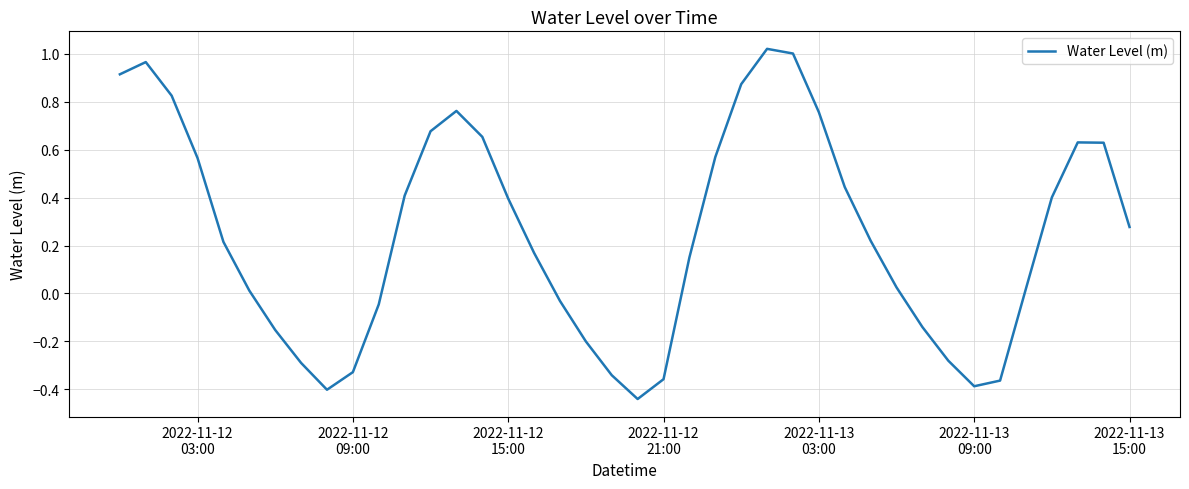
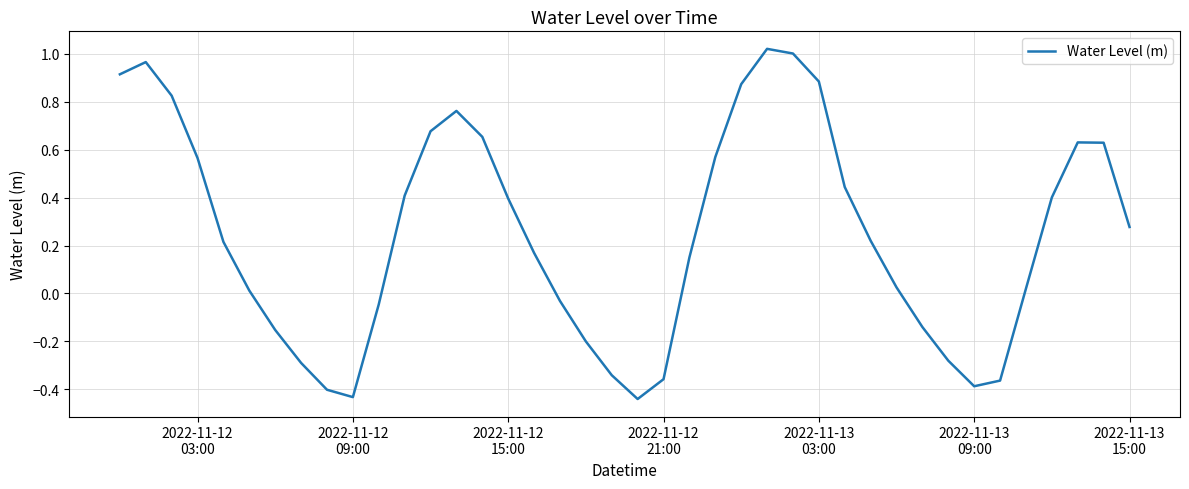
2022-11-12 09:00: -0.33 -> -0.43
2022-11-13 03:00: 0.76 -> 0.88
